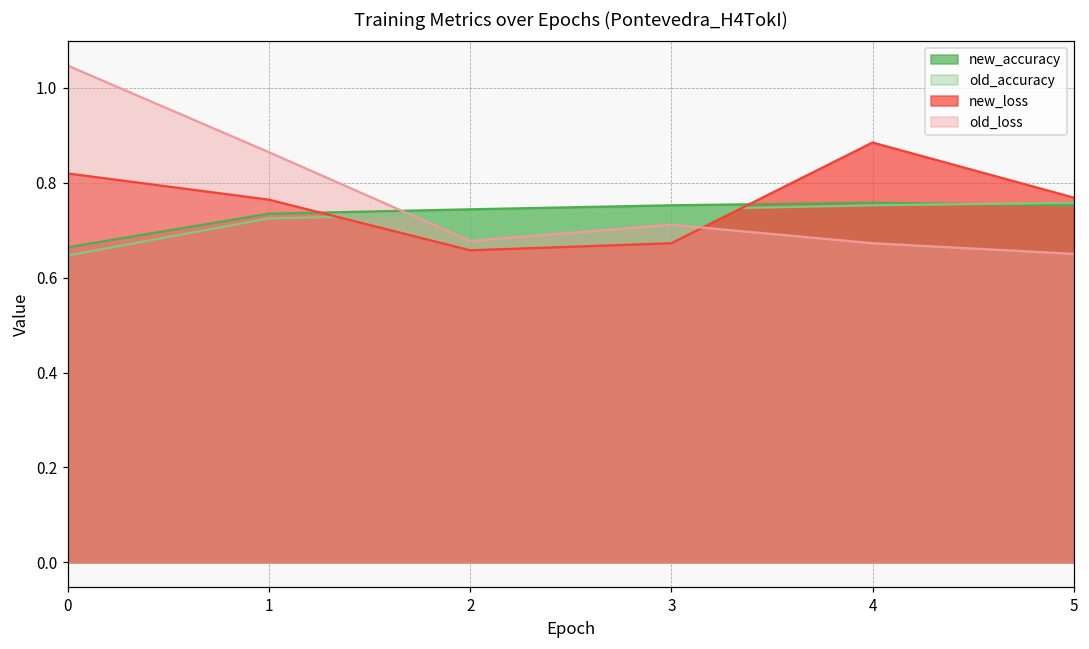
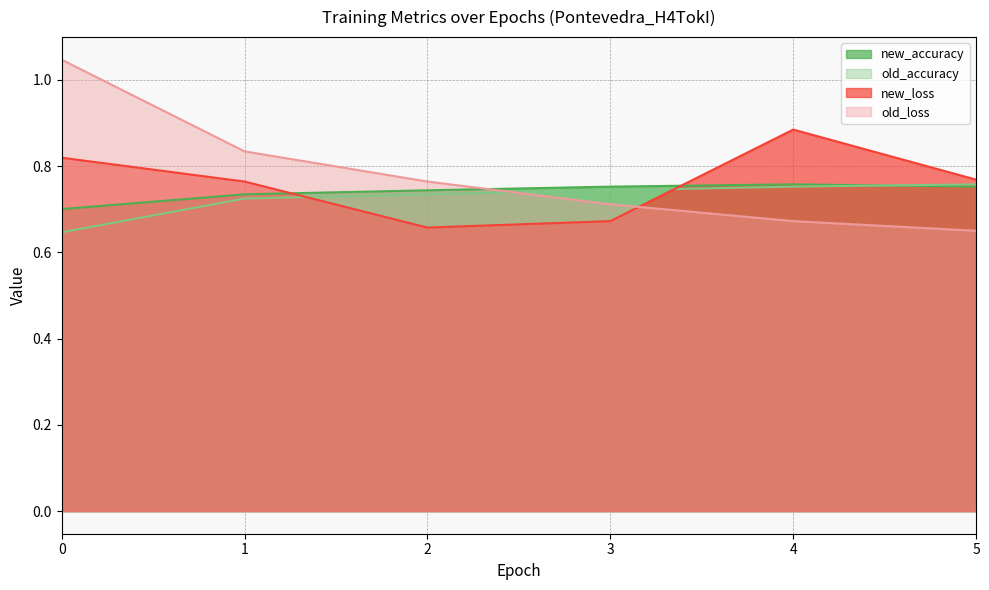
new_accuracy, 0: 0.66 -> 0.70
old_loss, 1: 0.86 -> 0.83
old_loss, 2: 0.68 -> 0.76
